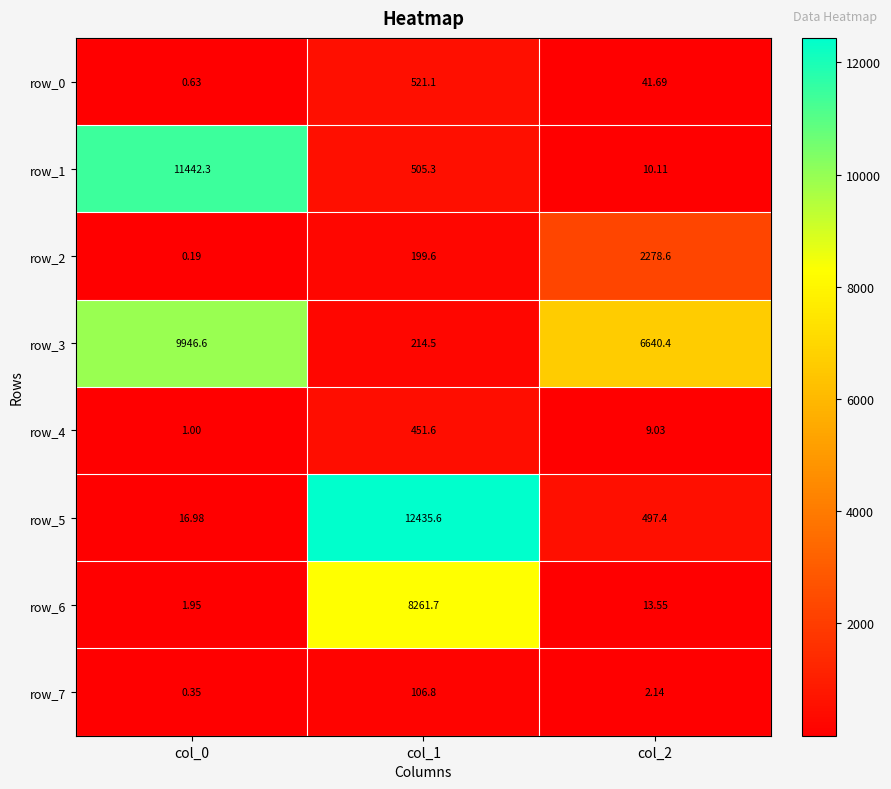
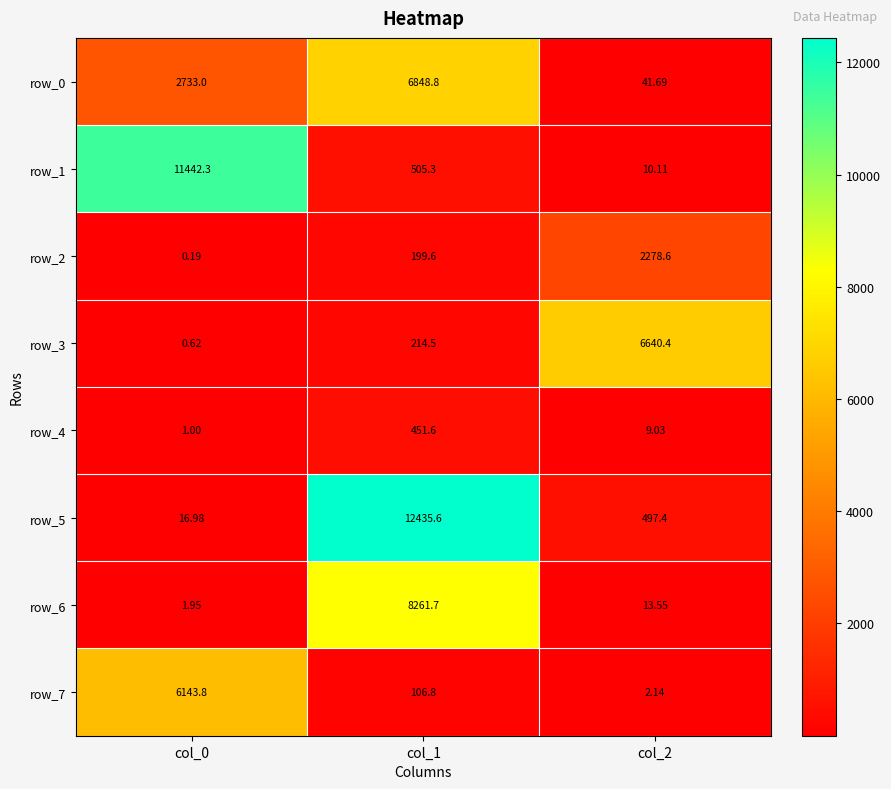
row_0, col_0: 0.63 -> 2733.0
row_0, col_1: 521.1 -> 6848.8
row_3, col_0: 9946.6 -> 0.62
row_7, col_0: 0.35 -> 6143.8
